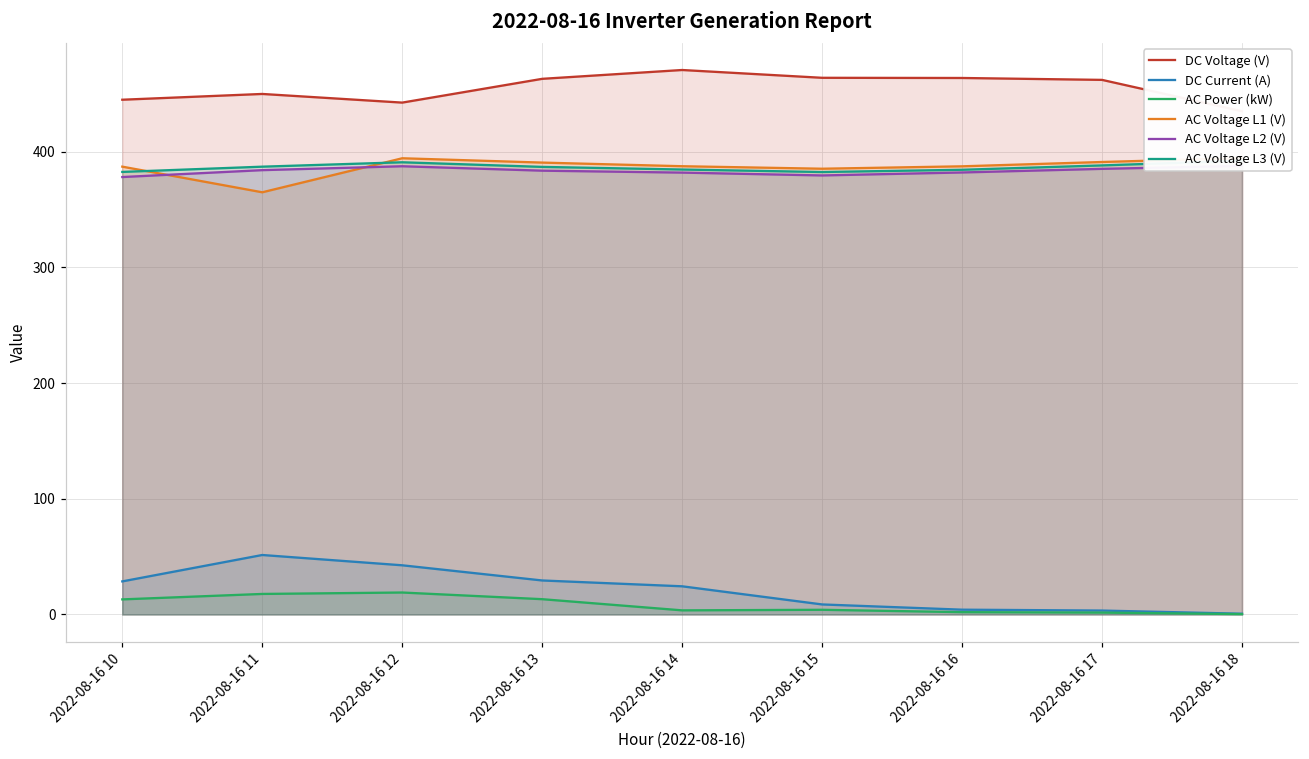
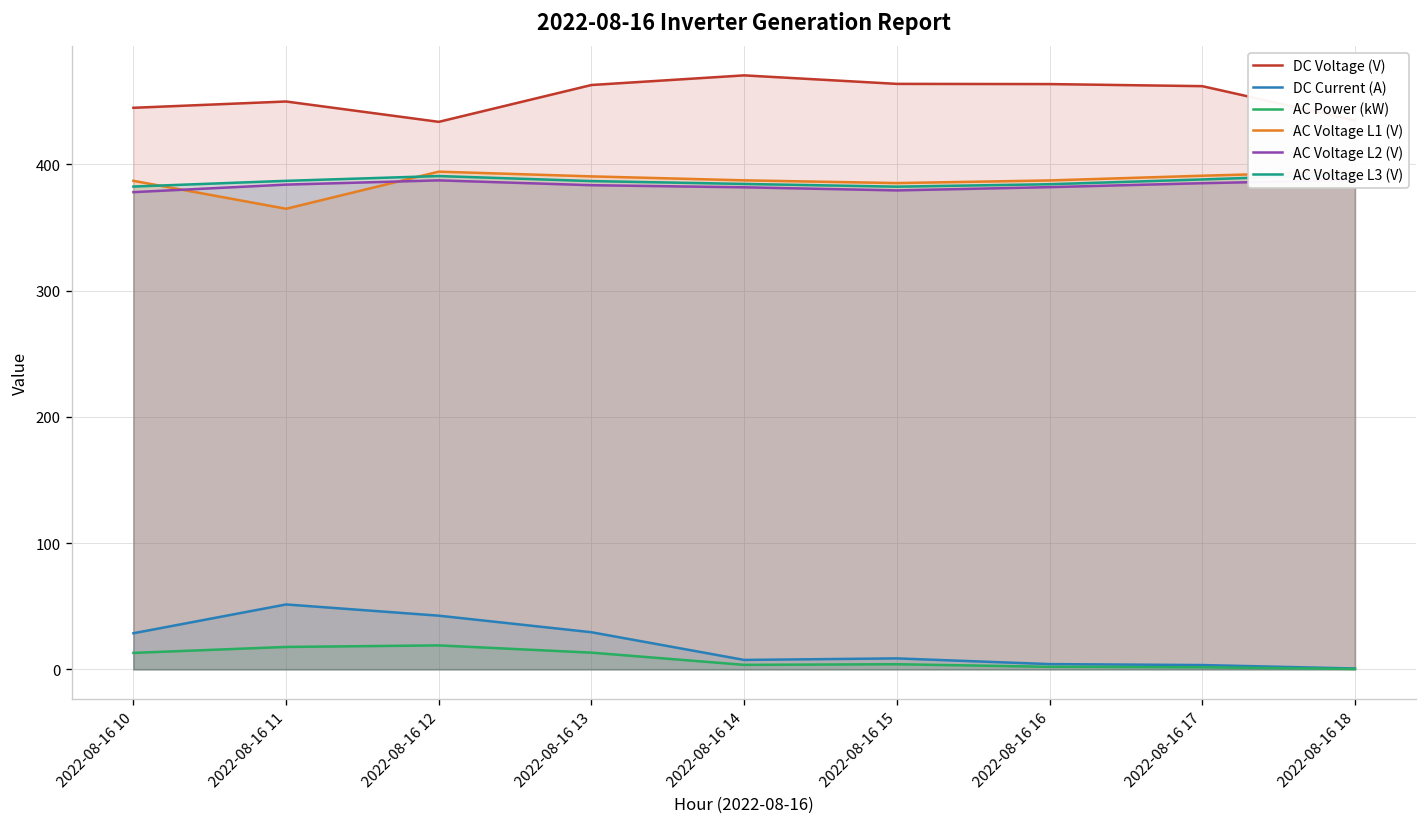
DC Voltage (V), 2022-08-16 12: 442 -> 434
DC Current (A), 2022-08-16 14: 24 -> 7
